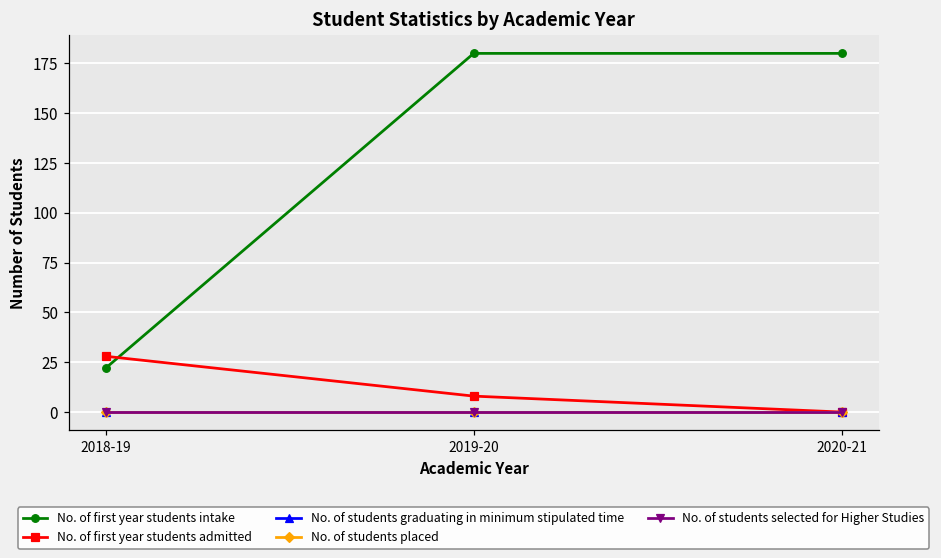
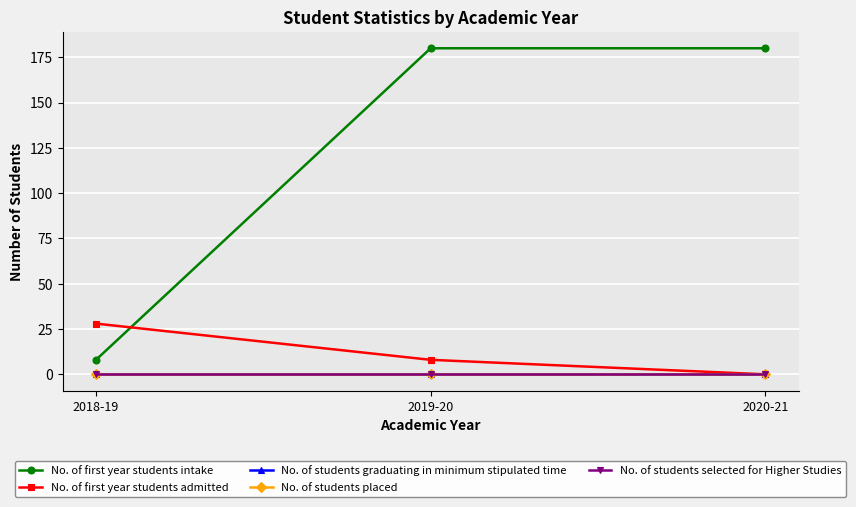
No. of first year students intake, 2018-19: 22 -> 8
